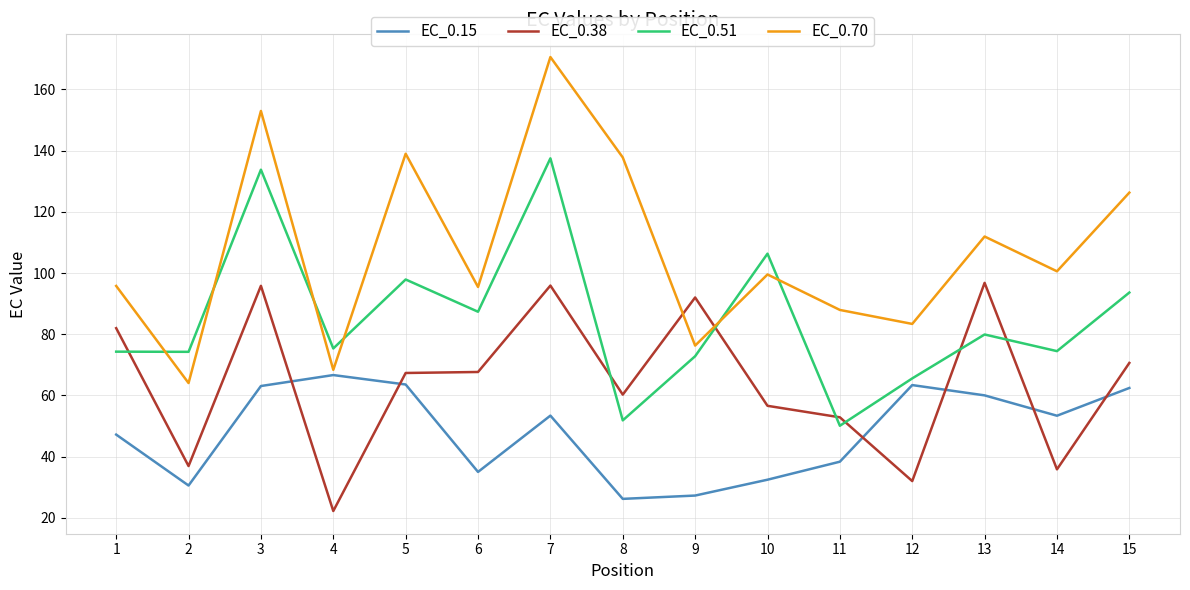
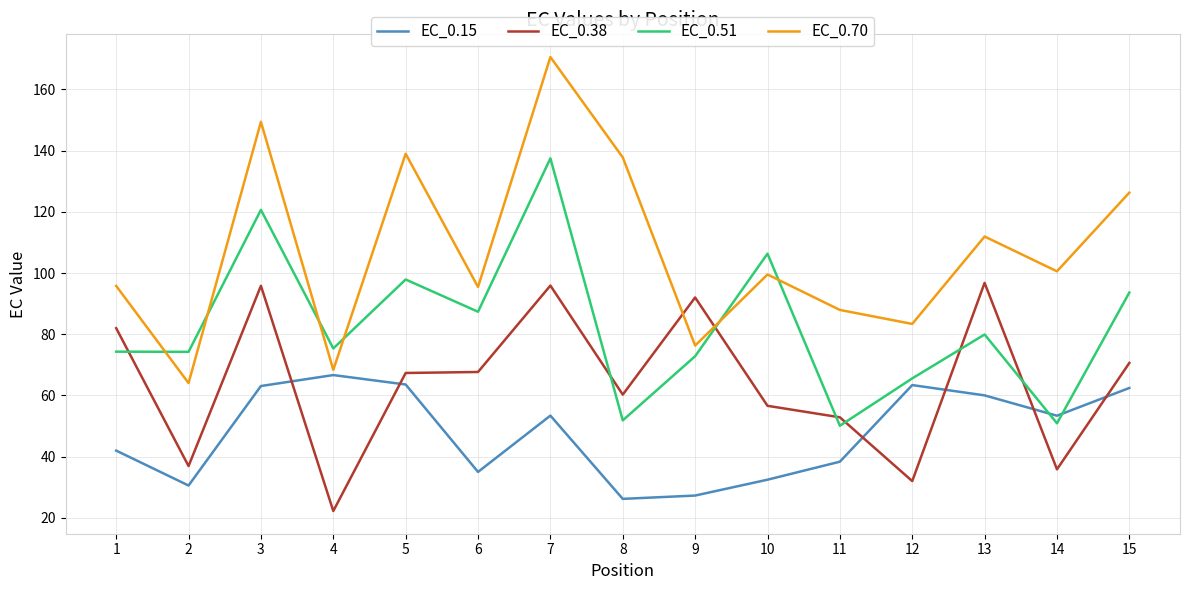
EC_0.15, 1: 47 -> 42
EC_0.51, 3: 134 -> 121
EC_0.70, 3: 153 -> 149
EC_0.51, 14: 74 -> 51
